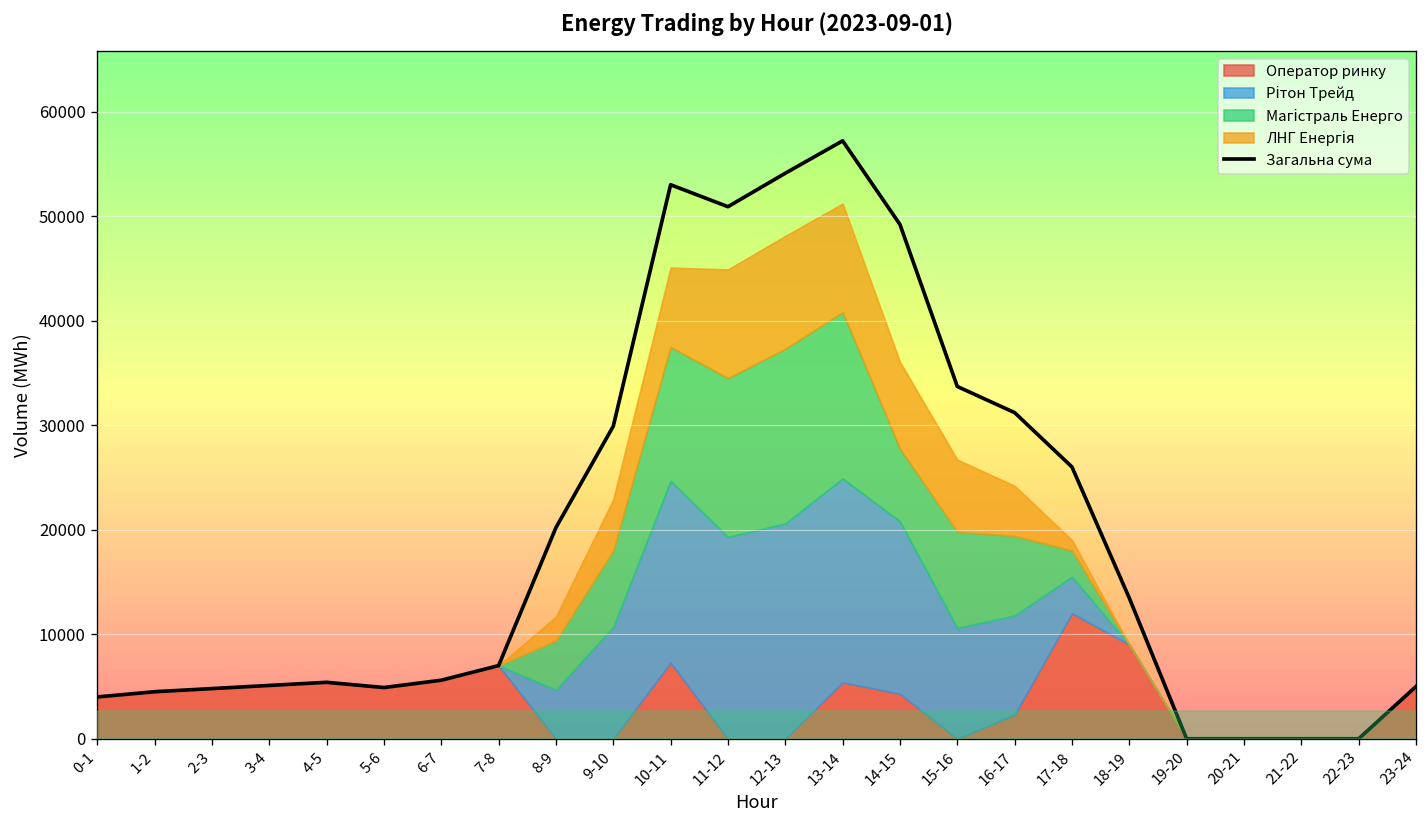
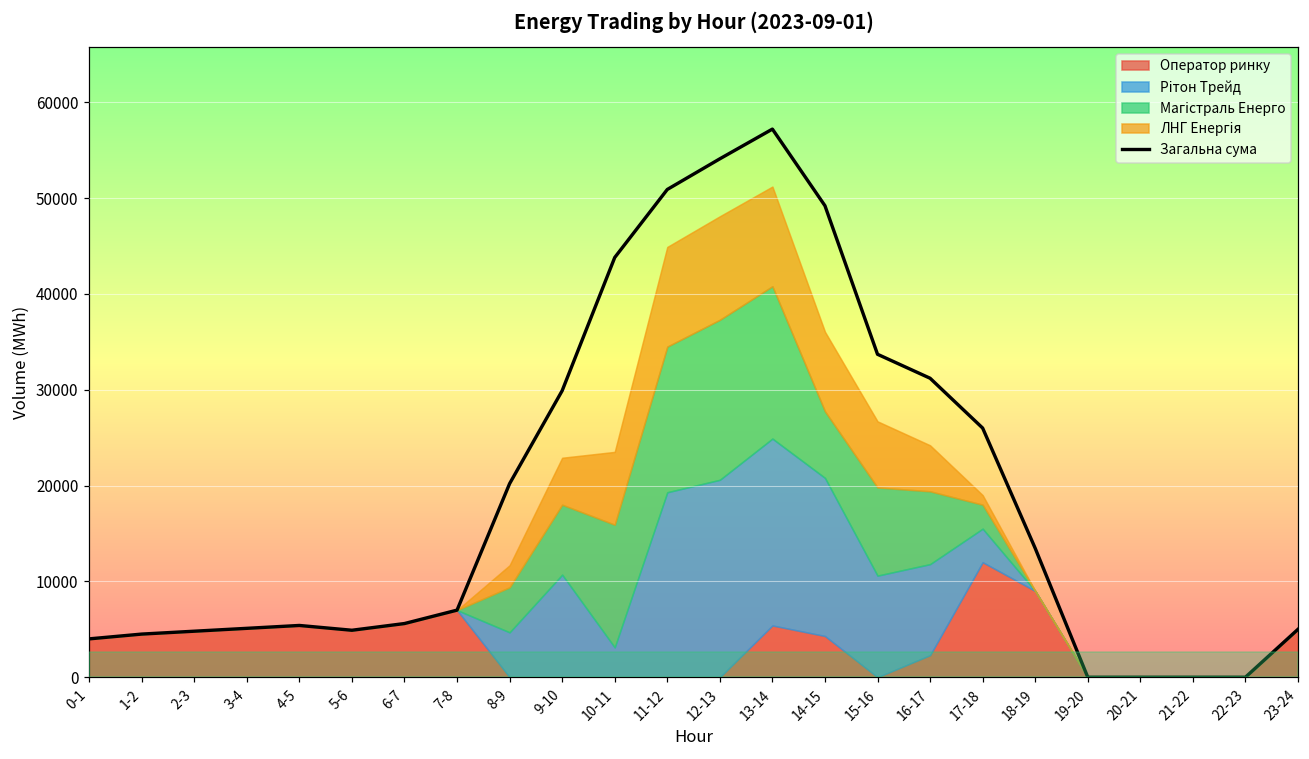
Загальна сума, 10-11: 53000 -> 44000
Оператор ринку, 10-11: 7000 -> 0
Рітон Трейд, 10-11: 17000 -> 3000
